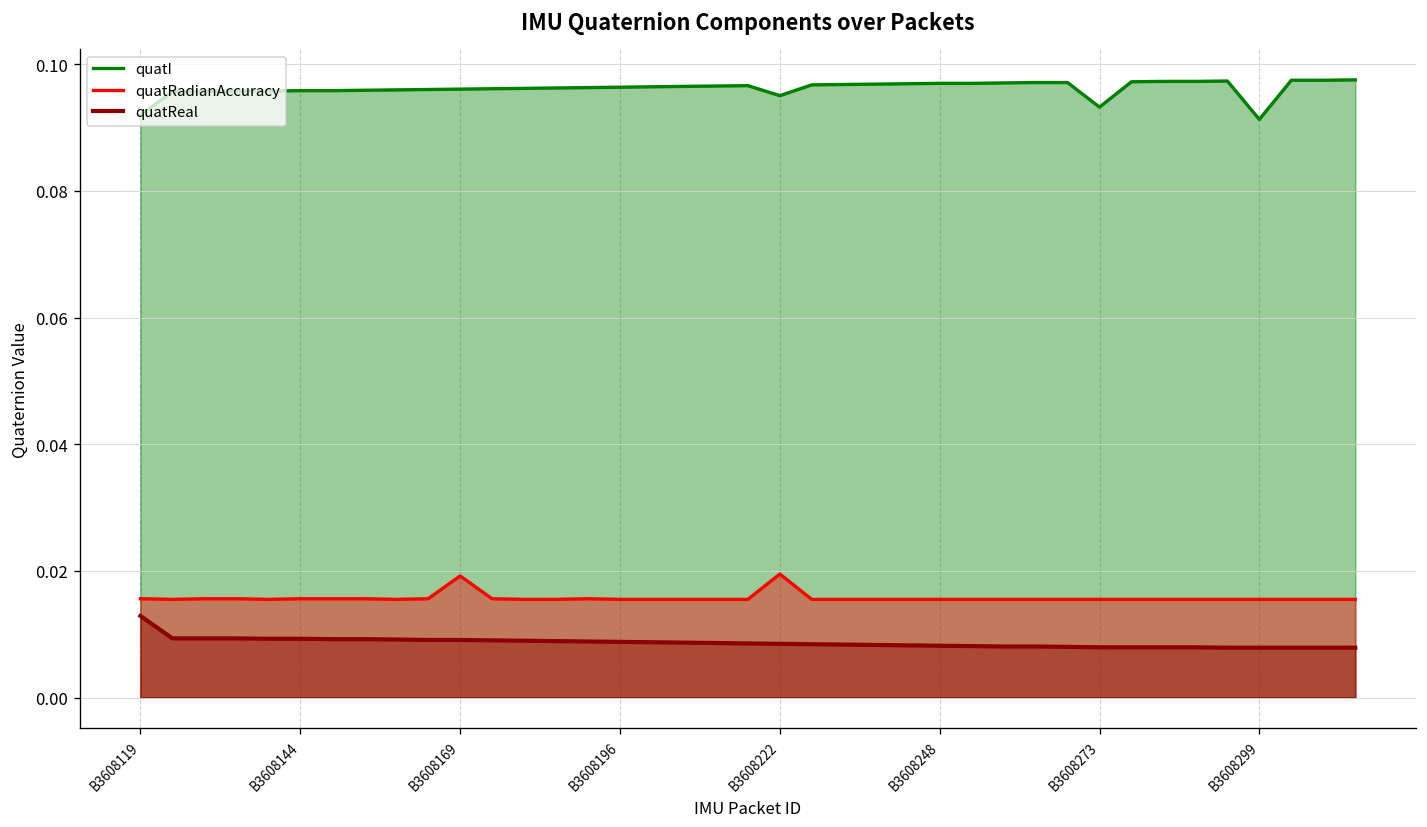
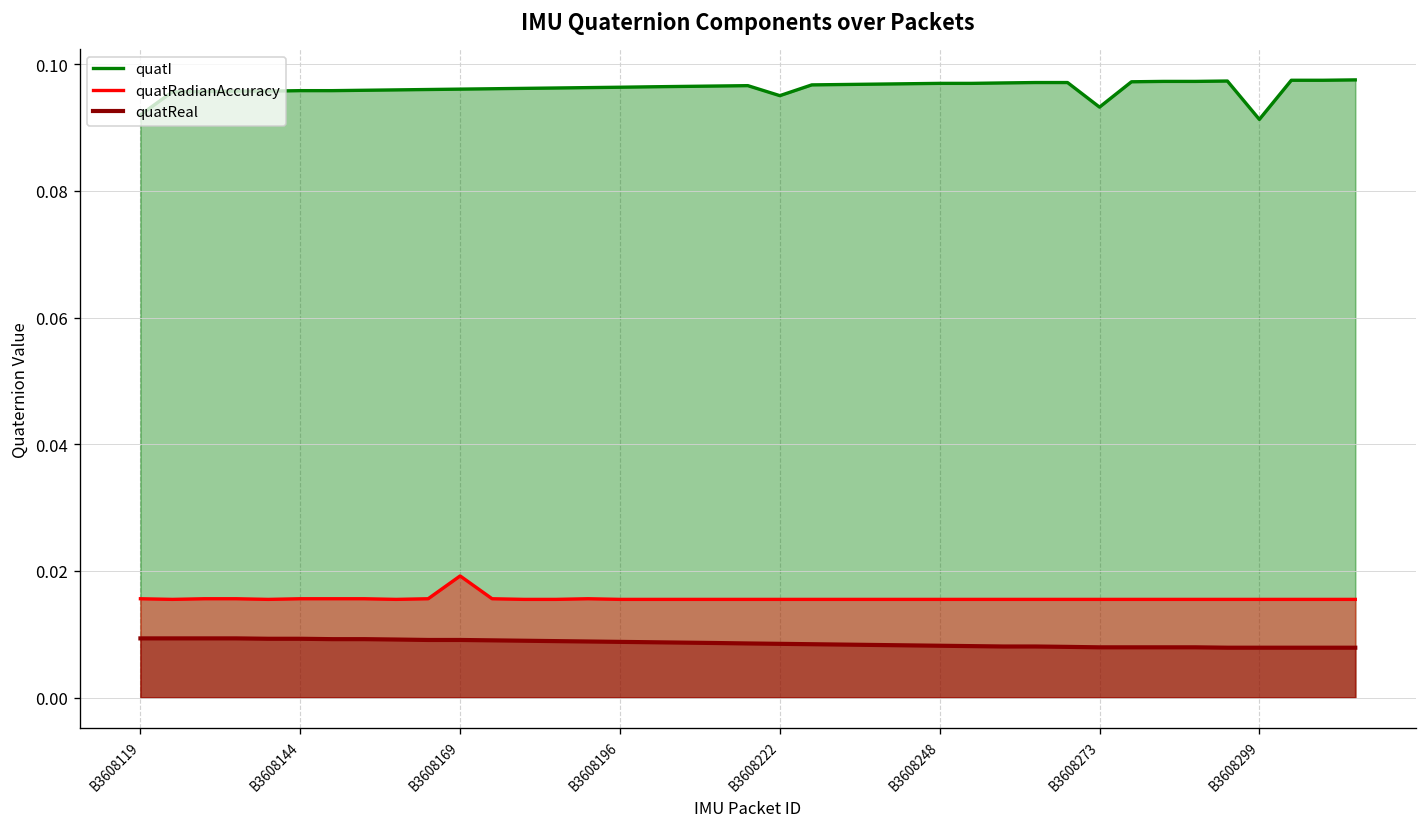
quatReal, B3608119: 0.013 -> 0.009
quatRadianAccuracy, B3608222: 0.020 -> 0.016
